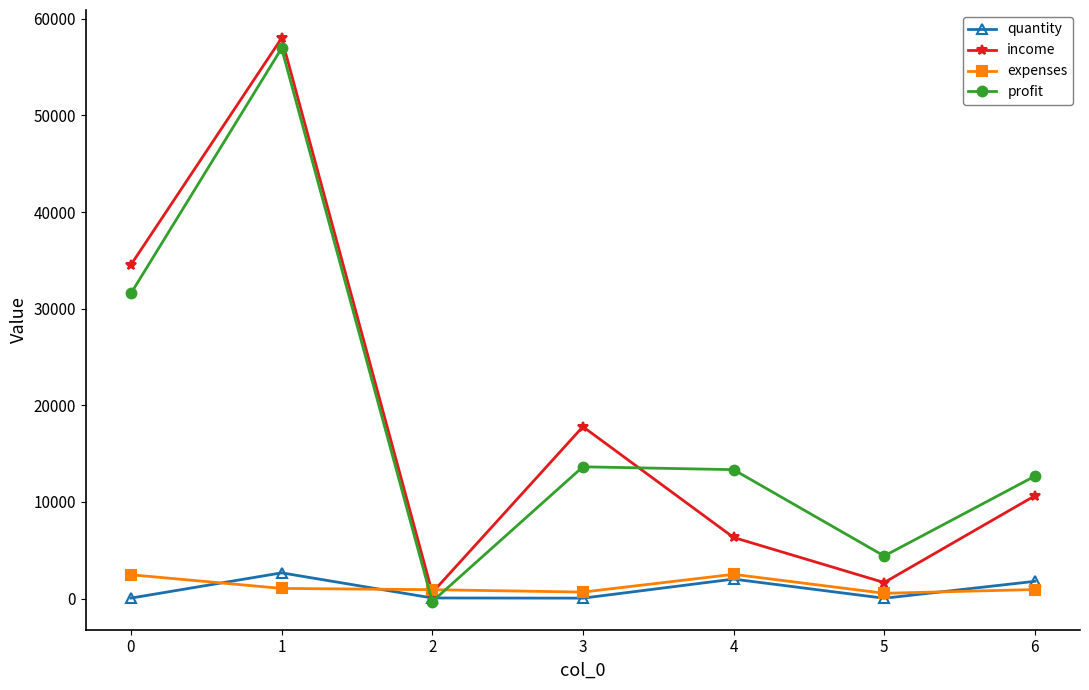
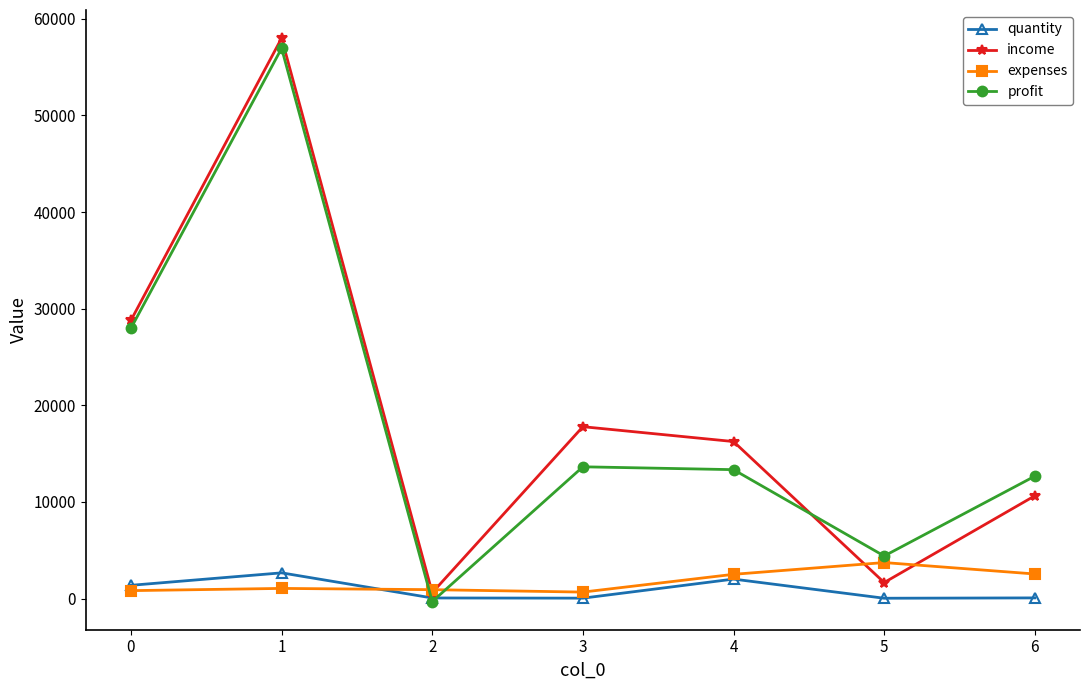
quantity, 0: 0 -> 1000
income, 0: 35000 -> 29000
expenses, 0: 2000 -> 1000
profit, 0: 32000 -> 28000
income, 4: 6000 -> 16000
expenses, 5: 1000 -> 4000
quantity, 6: 2000 -> 0
expenses, 6: 1000 -> 3000
